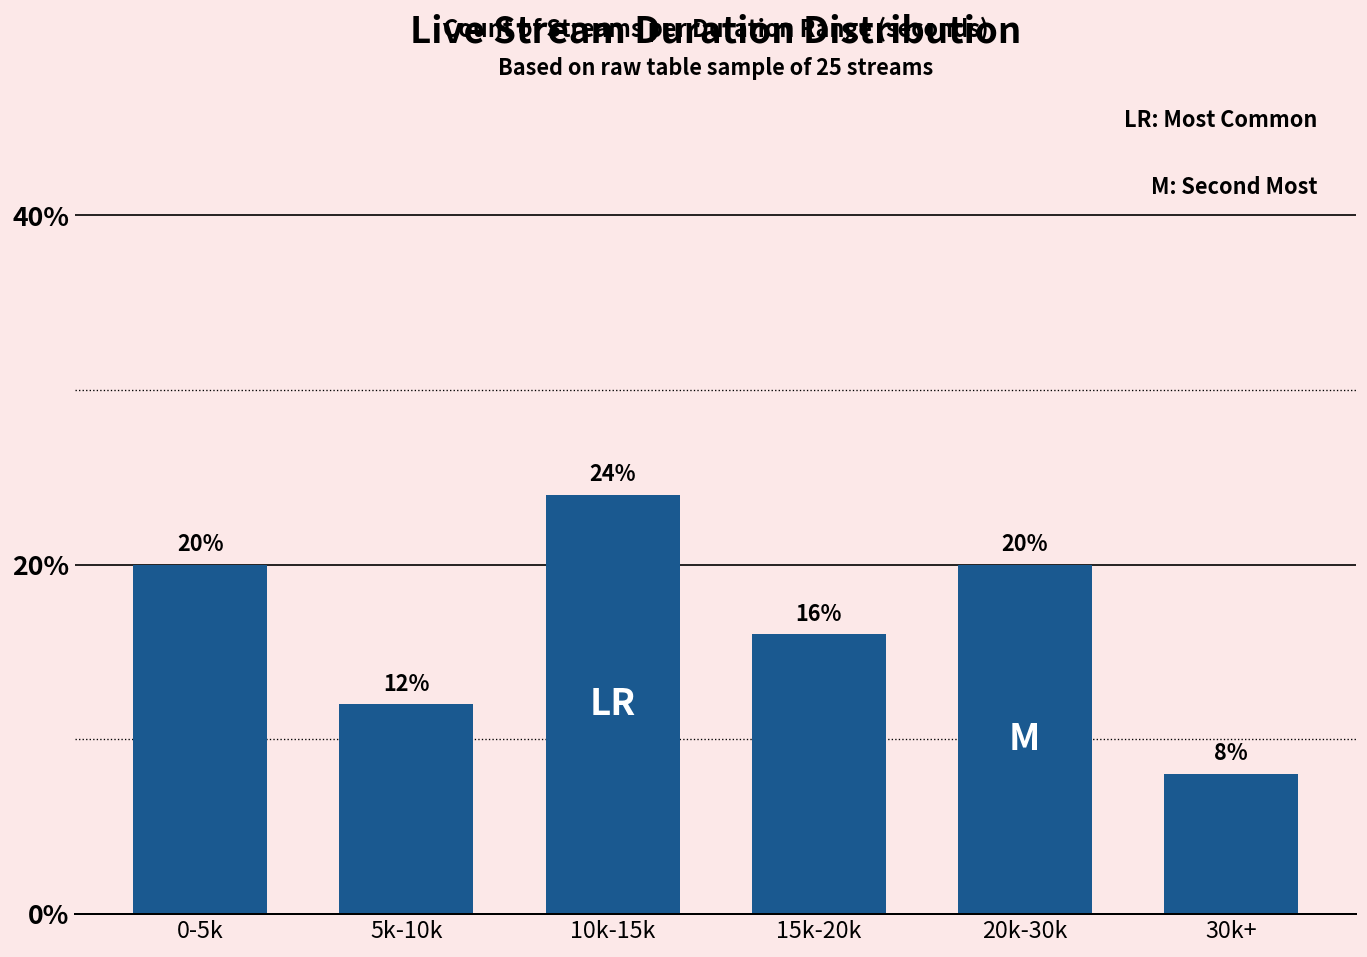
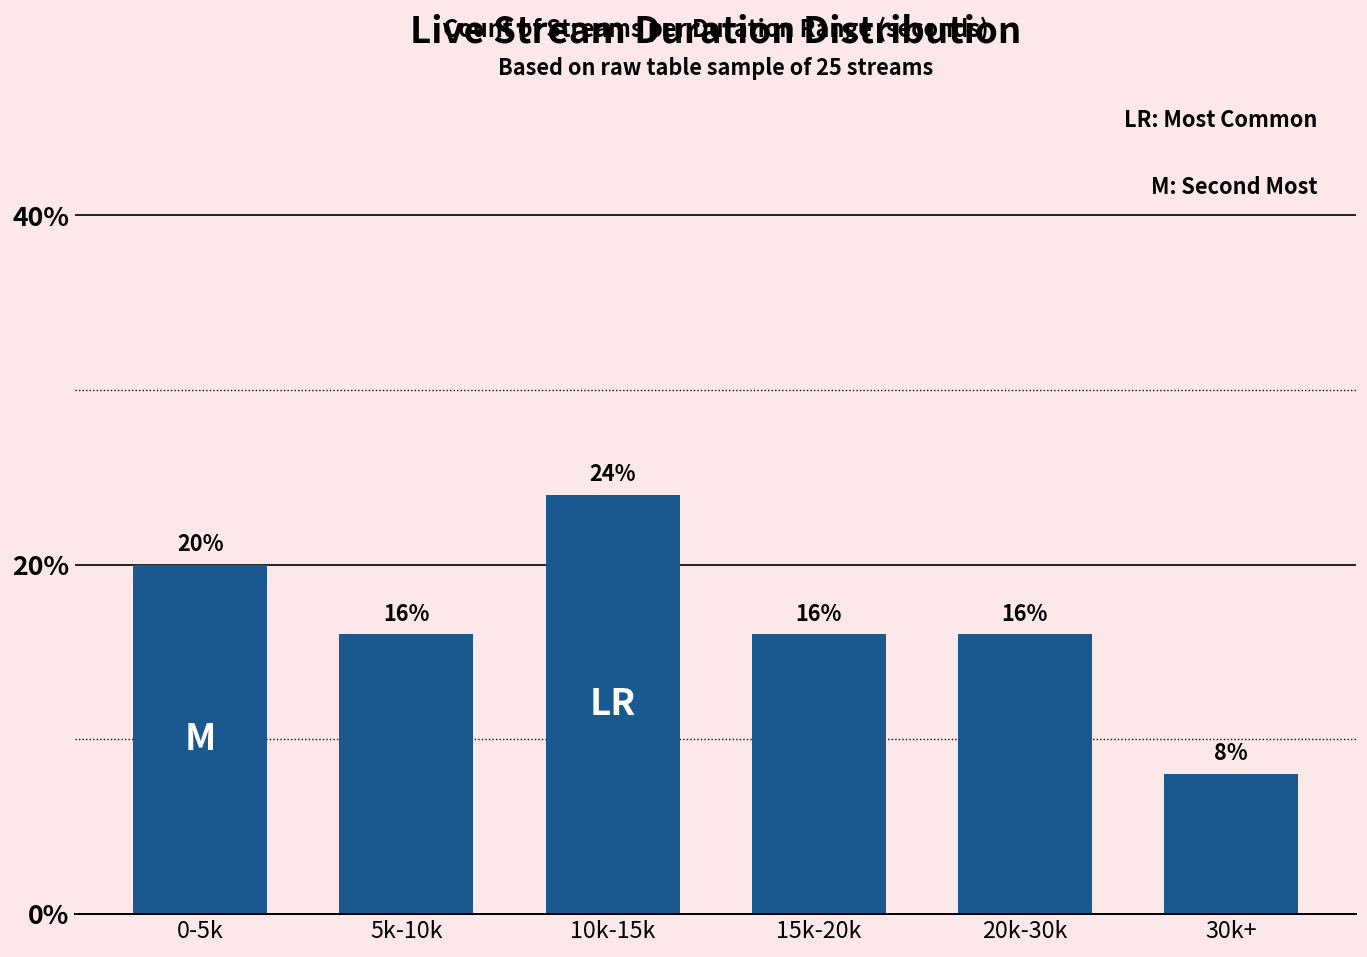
5k-10k: 12% -> 16%
20k-30k: 20% -> 16%
